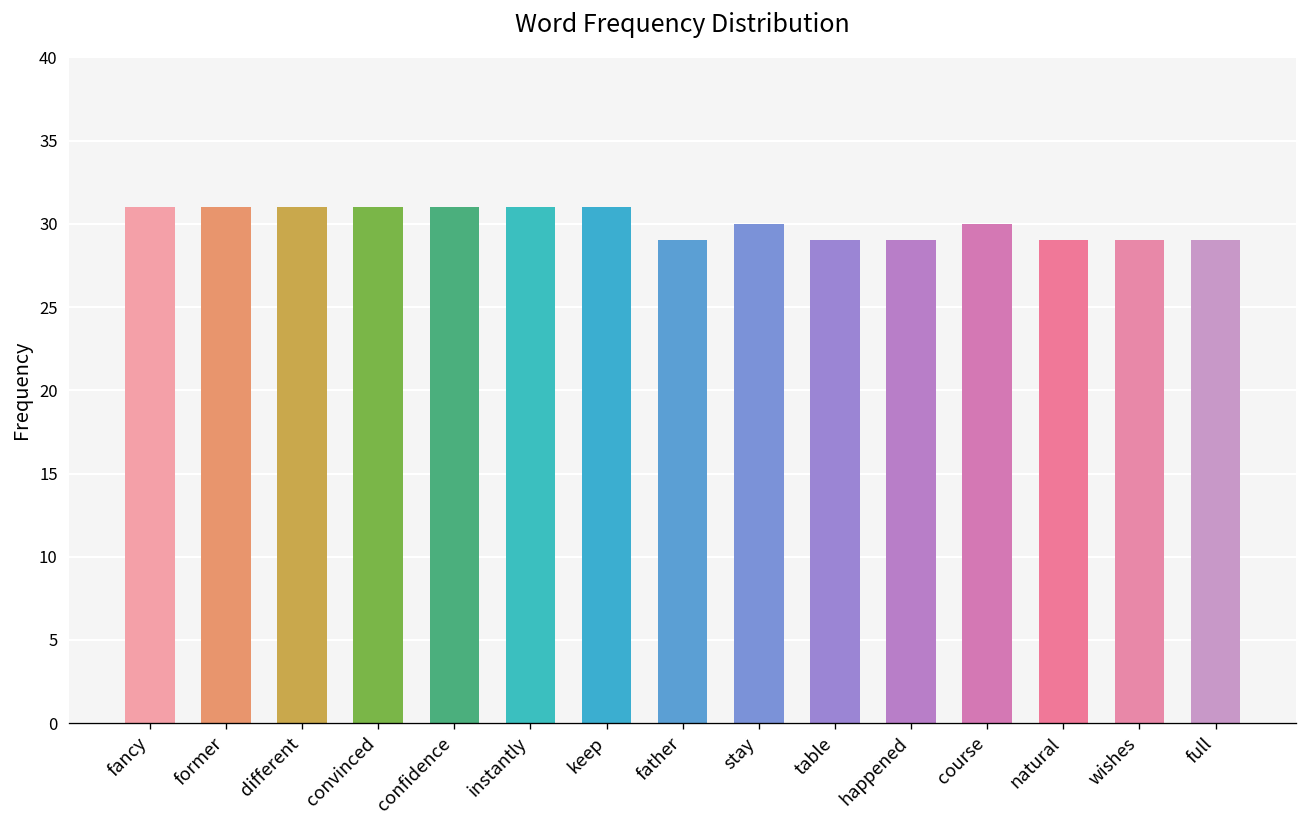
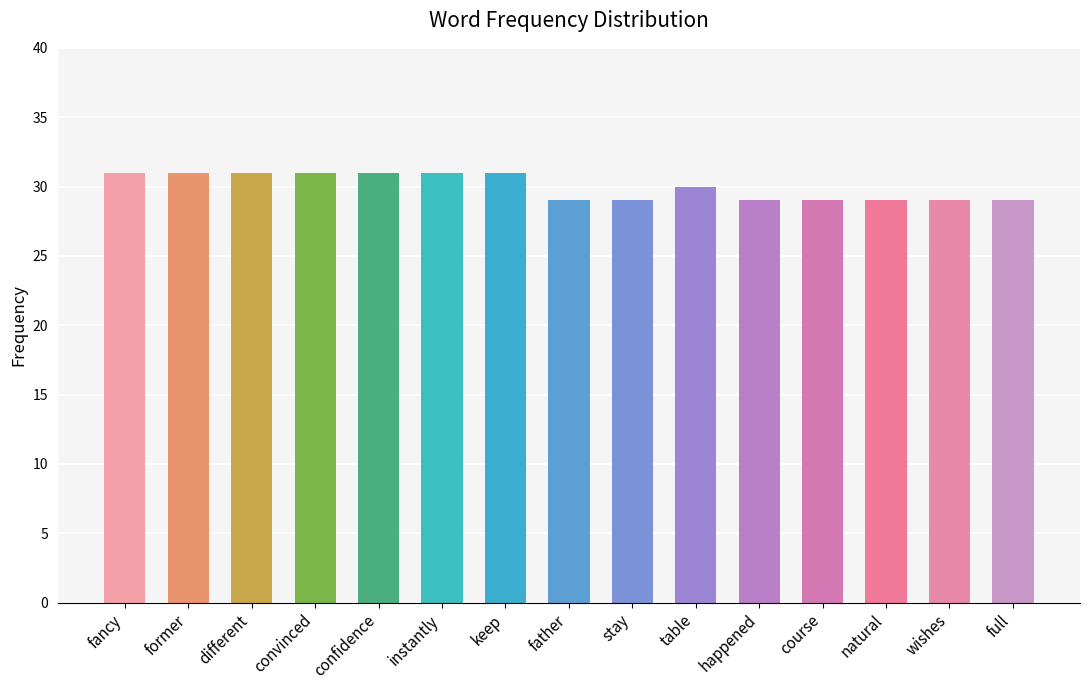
stay: 30 -> 29
table: 29 -> 30
course: 30 -> 29
